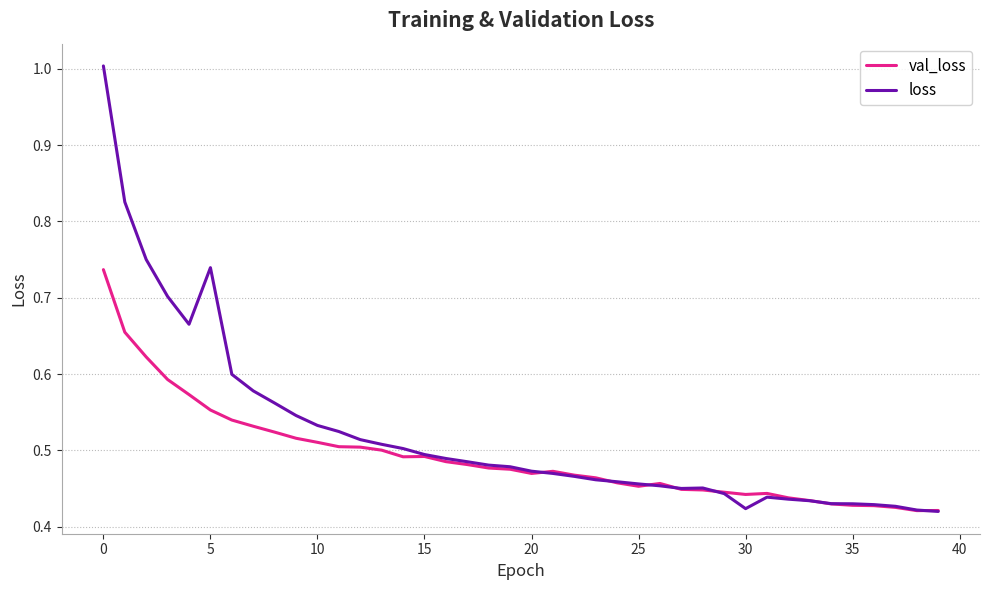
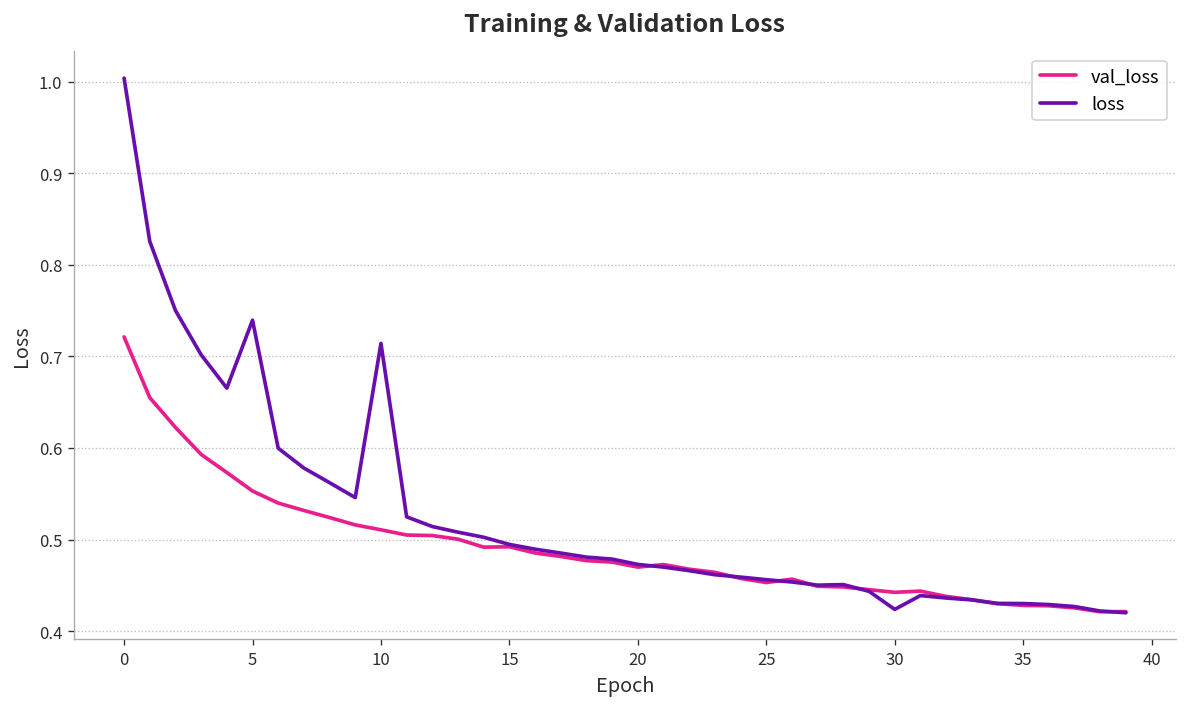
val_loss, 0: 0.74 -> 0.72
loss, 10: 0.53 -> 0.71
